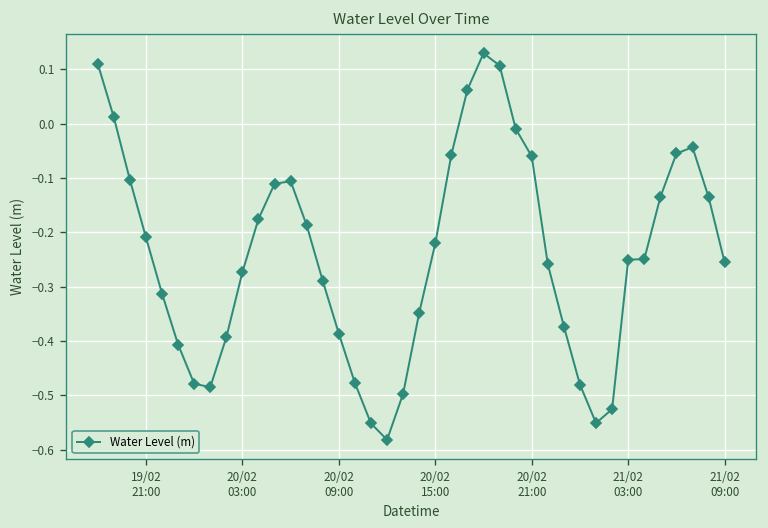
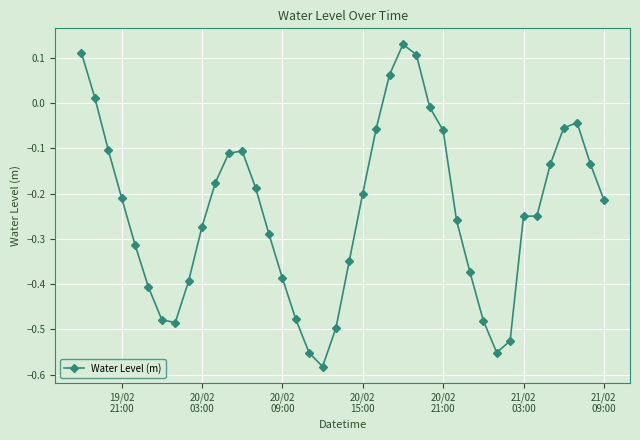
20/02 15:00: -0.22 -> -0.20
21/02 09:00: -0.26 -> -0.21
